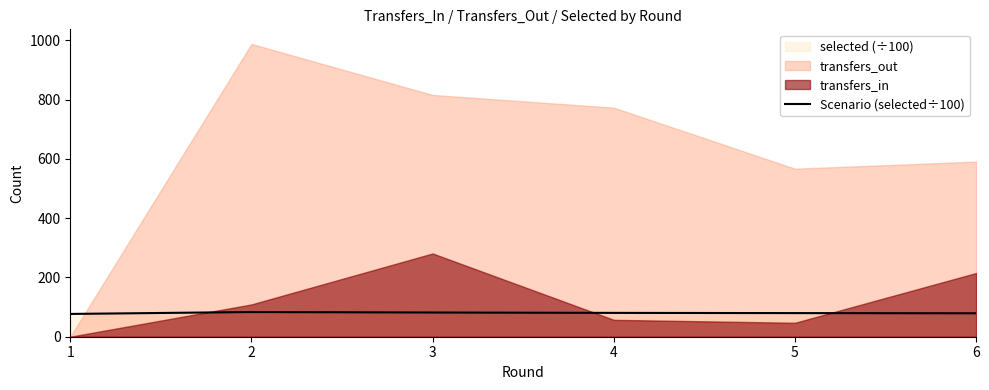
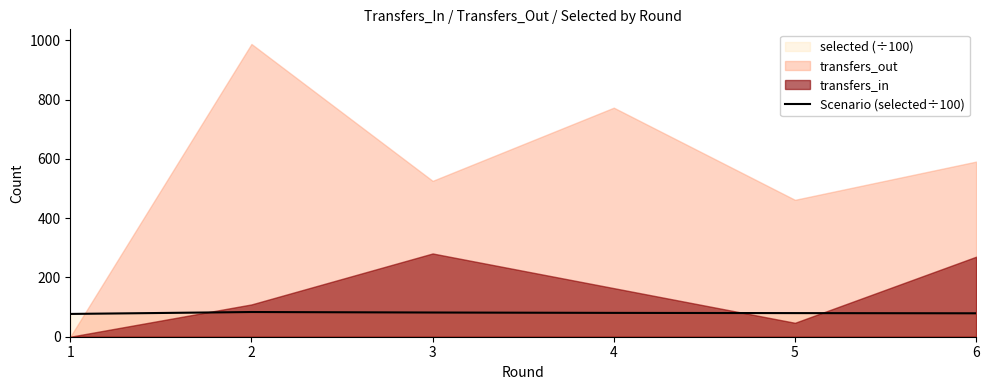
transfers_out, 3: 820 -> 530
transfers_in, 4: 60 -> 160
transfers_out, 5: 570 -> 460
transfers_in, 6: 220 -> 270
